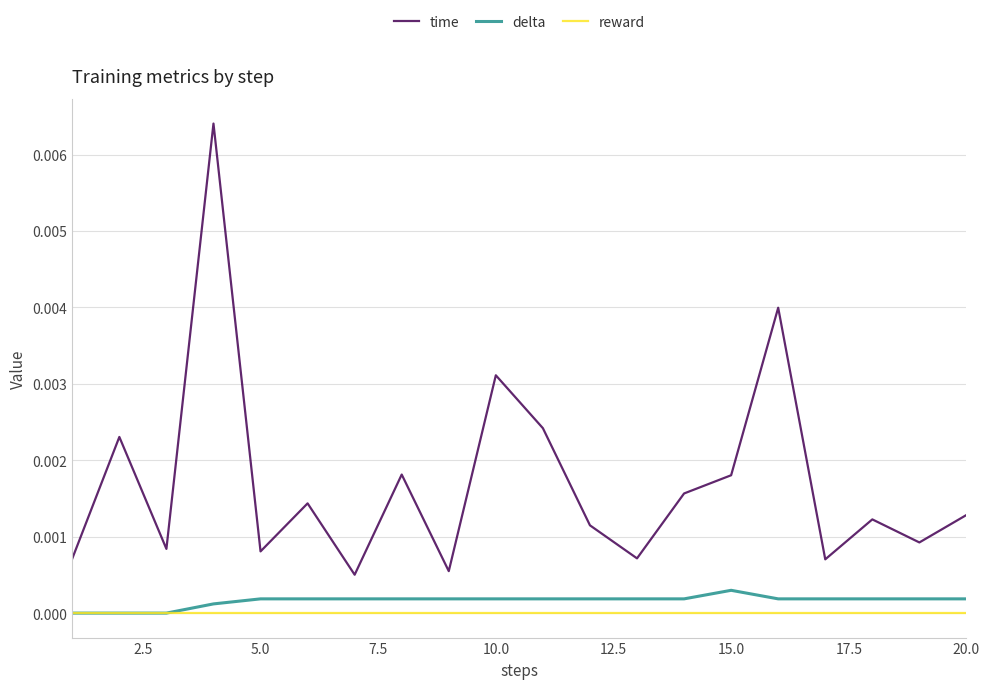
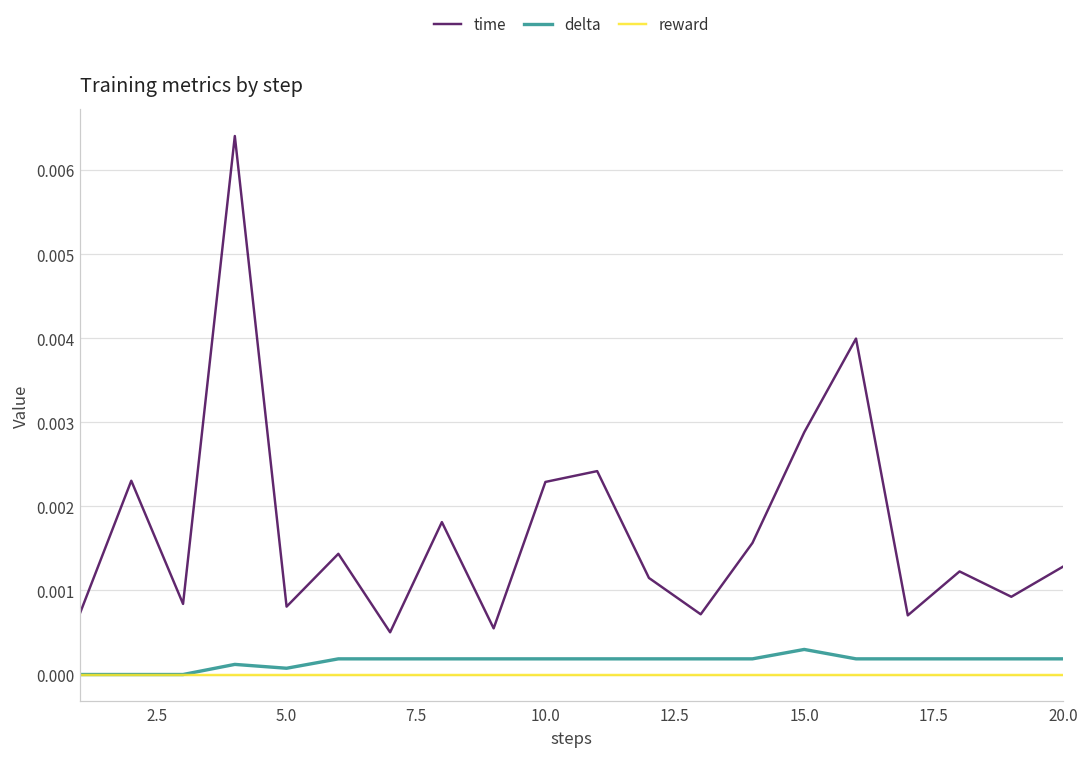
delta, 5.0: 0.0002 -> 0.0001
time, 10.0: 0.0031 -> 0.0023
time, 15.0: 0.0018 -> 0.0029
